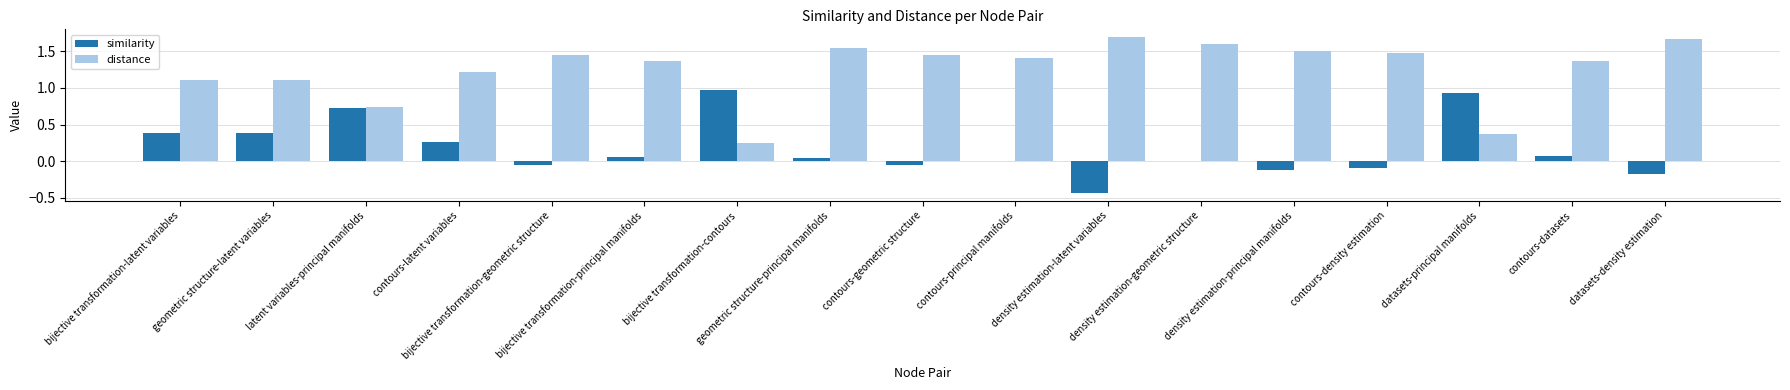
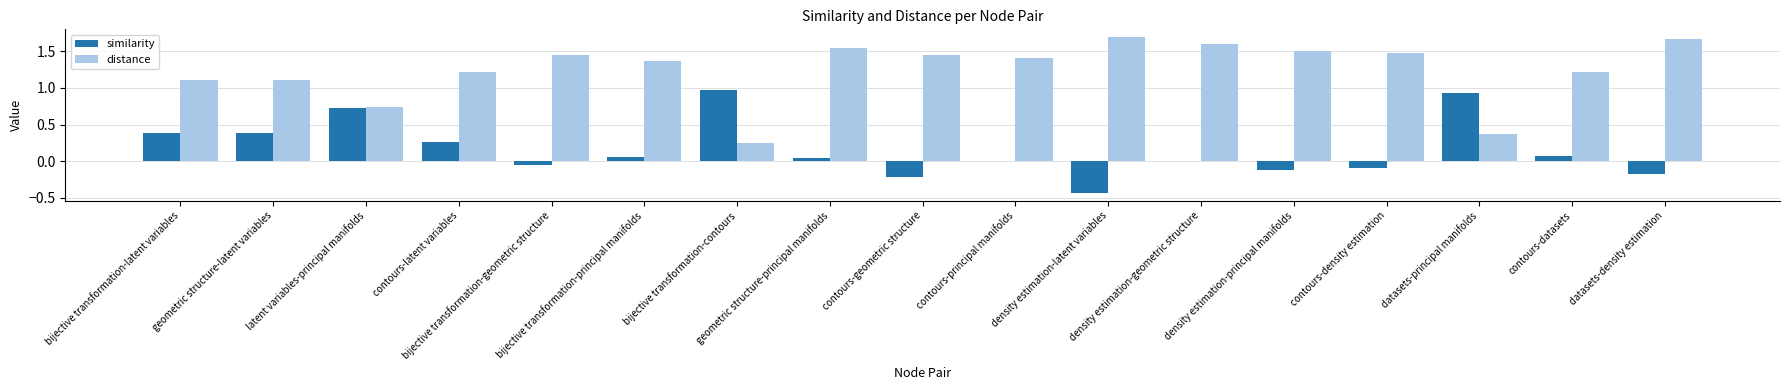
similarity, contours-geometric structure: 0.0 -> -0.2
distance, contours-datasets: 1.4 -> 1.2
